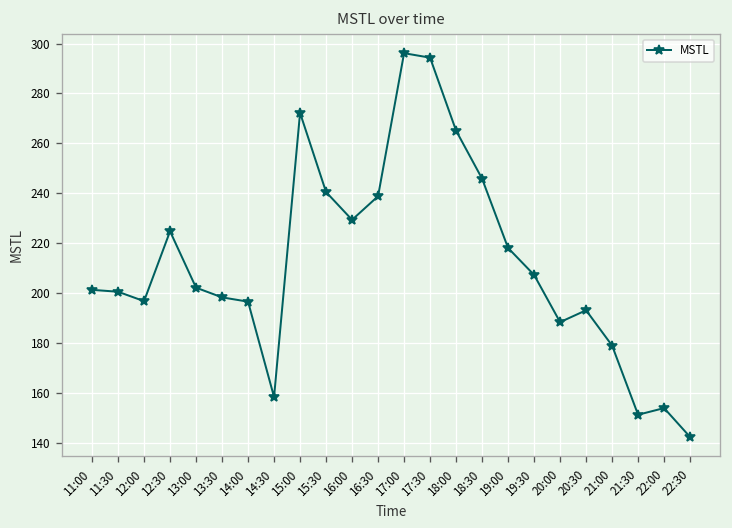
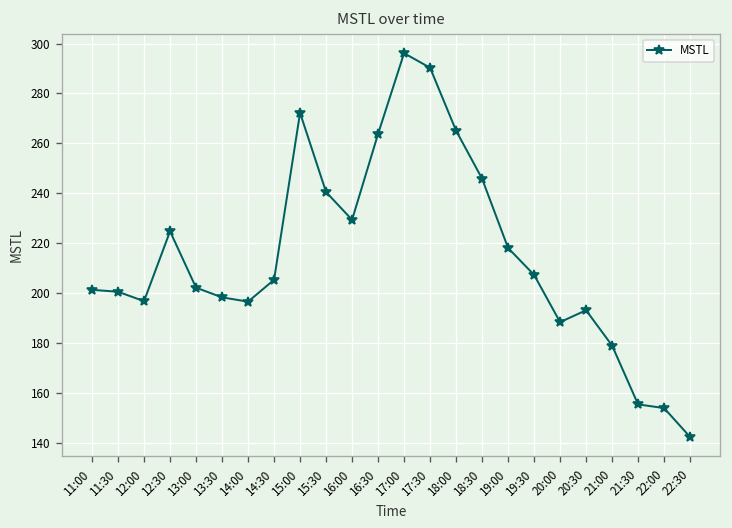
14:30: 158 -> 205
16:30: 239 -> 264
17:30: 294 -> 290
21:30: 151 -> 155
